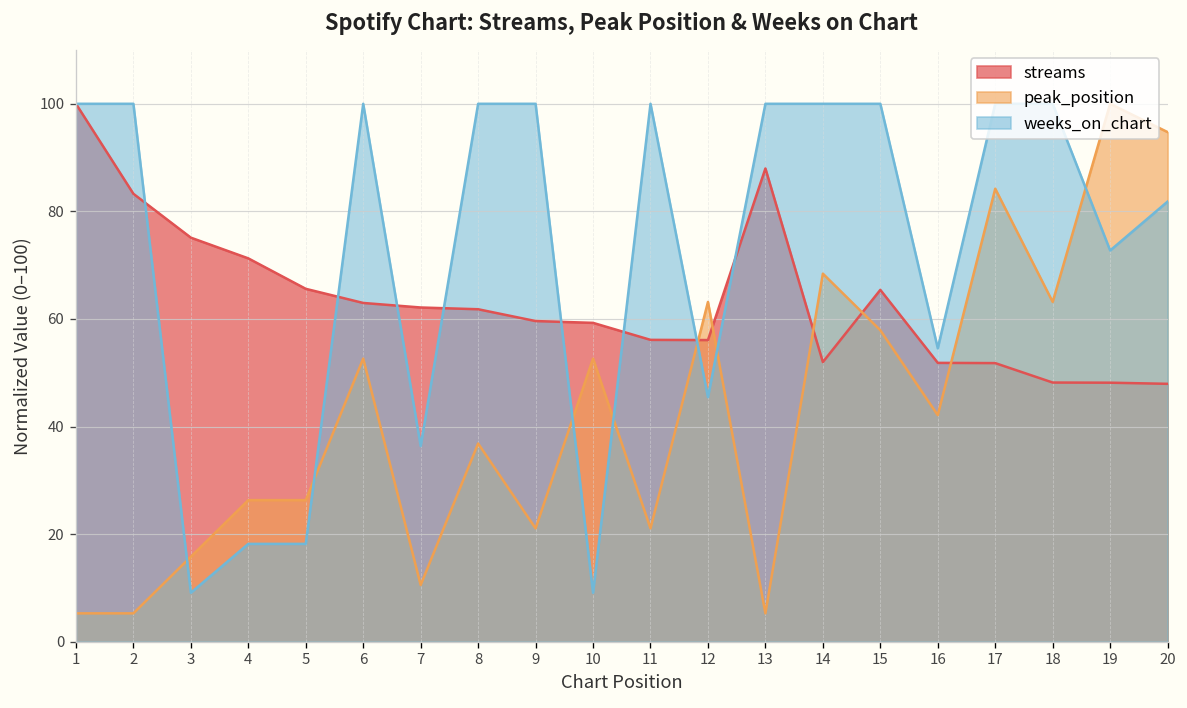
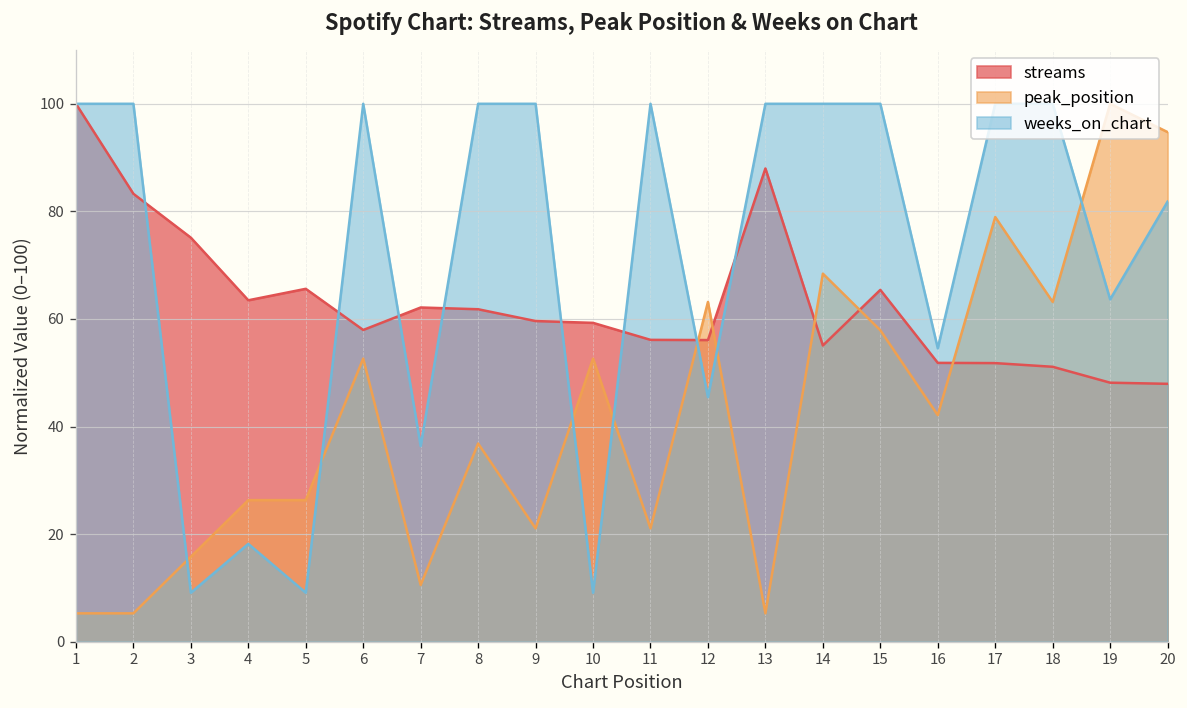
streams, 4: 71 -> 63
weeks_on_chart, 5: 18 -> 9
streams, 6: 63 -> 58
streams, 14: 52 -> 55
peak_position, 17: 84 -> 79
streams, 18: 48 -> 51
weeks_on_chart, 19: 73 -> 64
